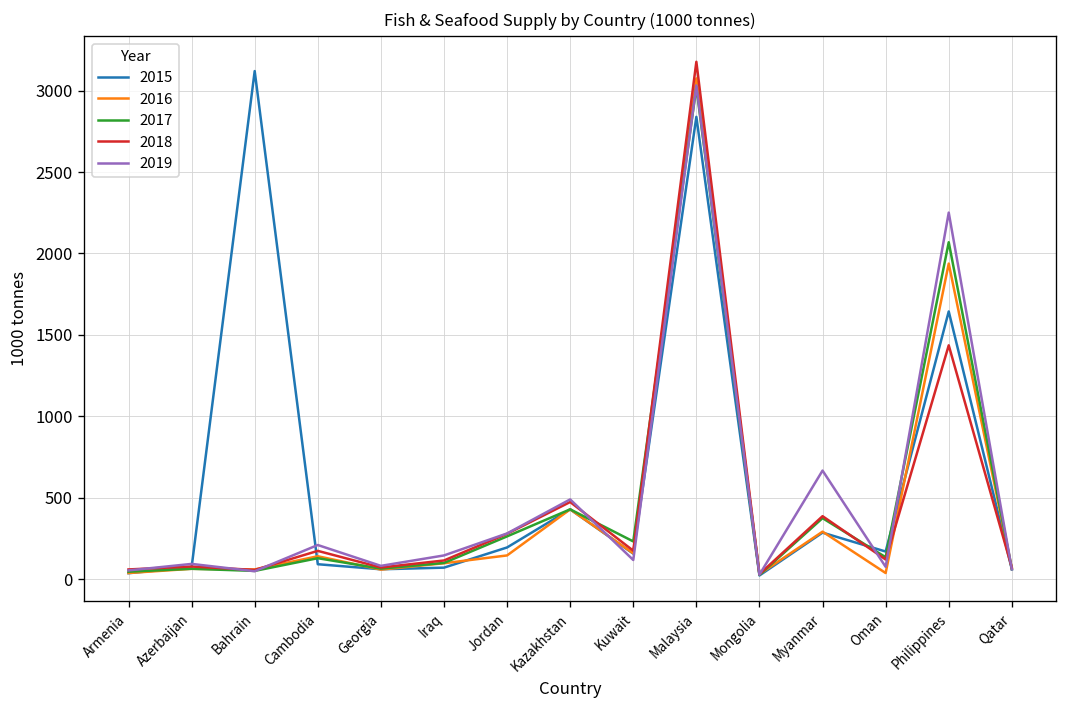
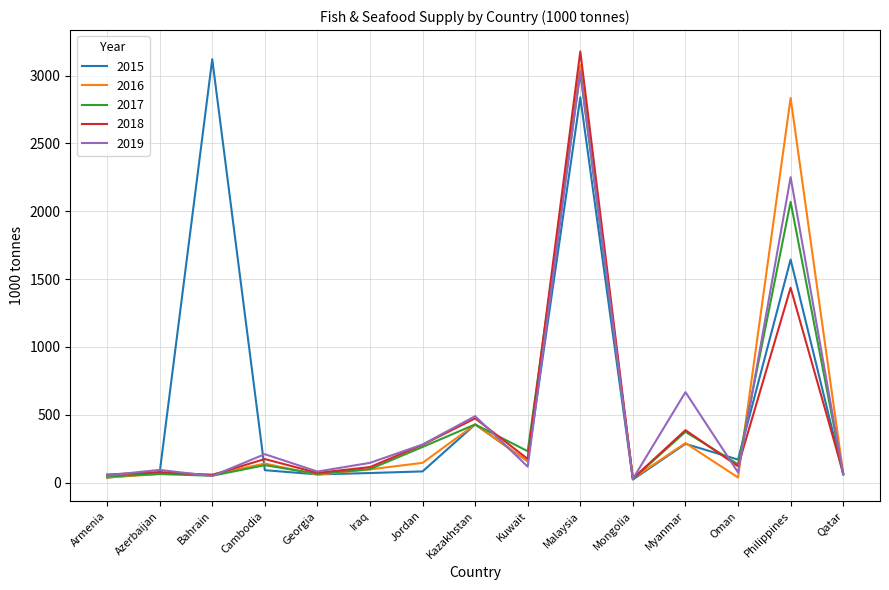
2015, Jordan: 200 -> 80
2016, Philippines: 1940 -> 2830
